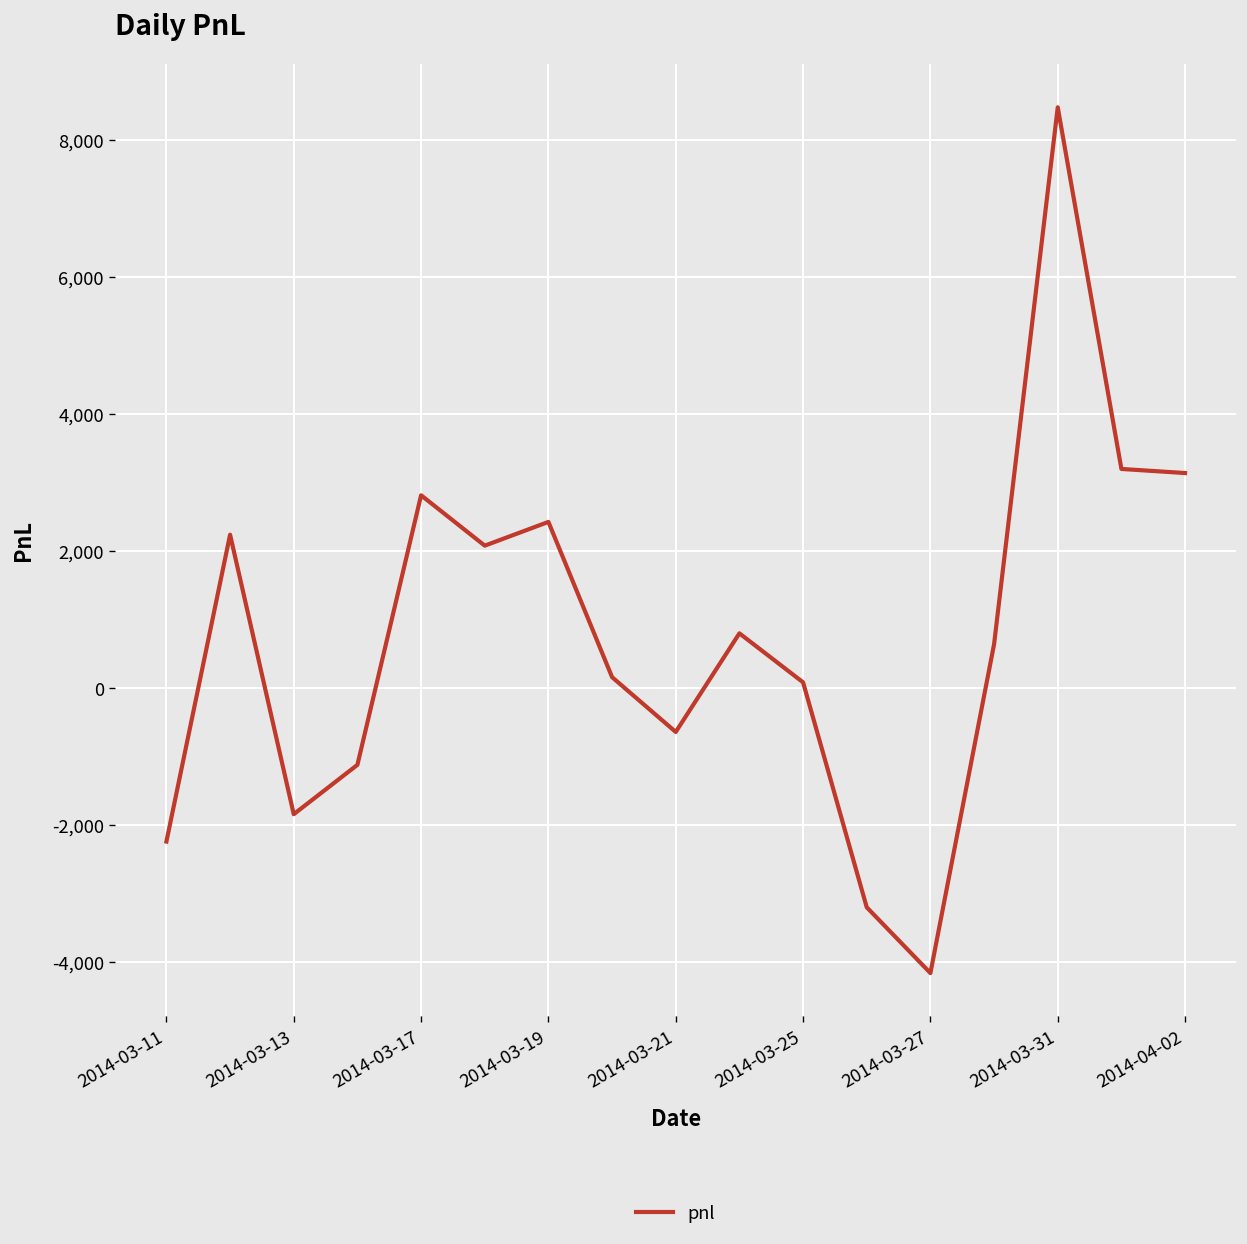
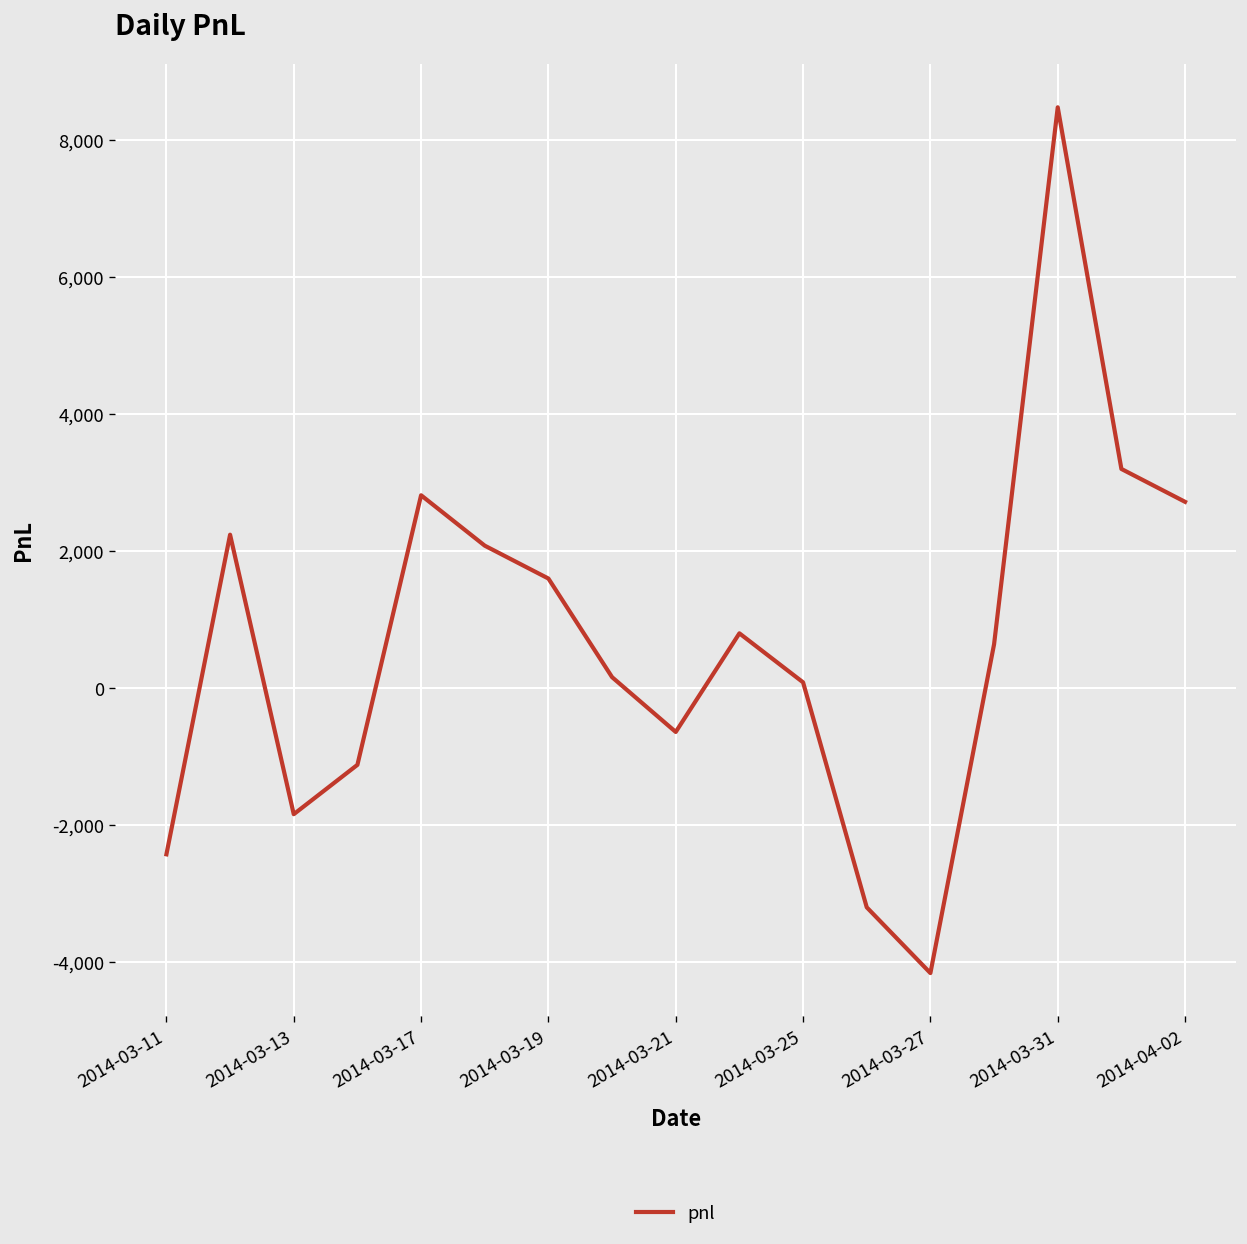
2014-03-11: -2,200 -> -2,400
2014-03-19: 2,400 -> 1,600
2014-04-02: 3,100 -> 2,700
